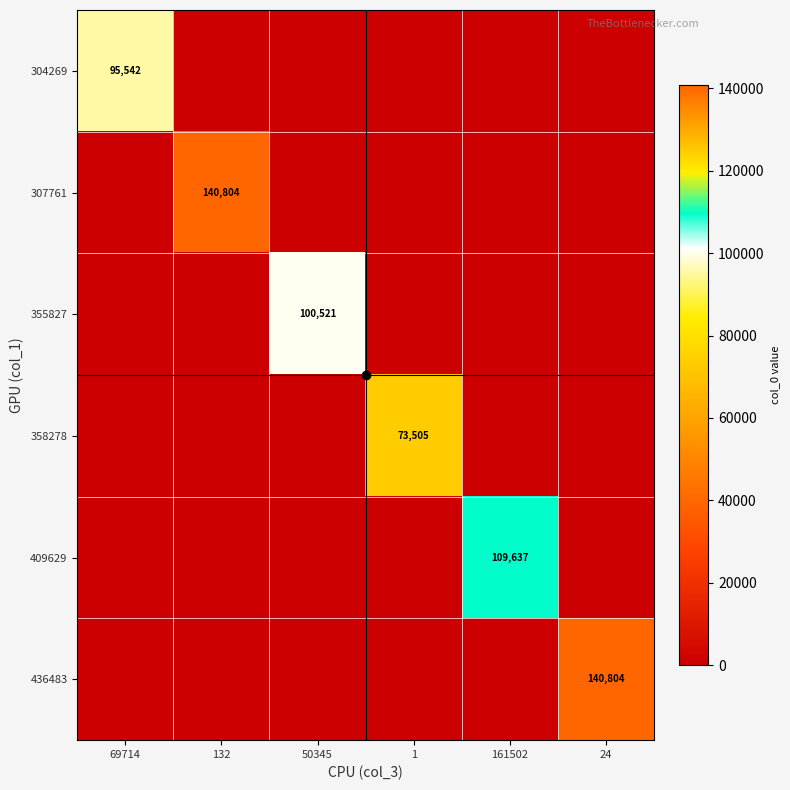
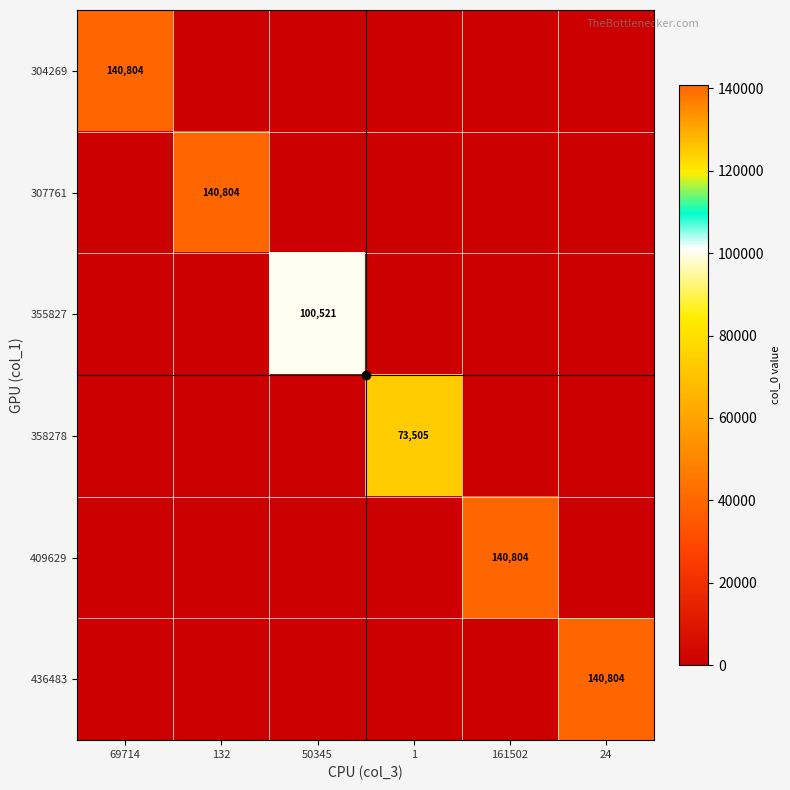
304269, 69714: 95,542 -> 140,804
409629, 161502: 109,637 -> 140,804
